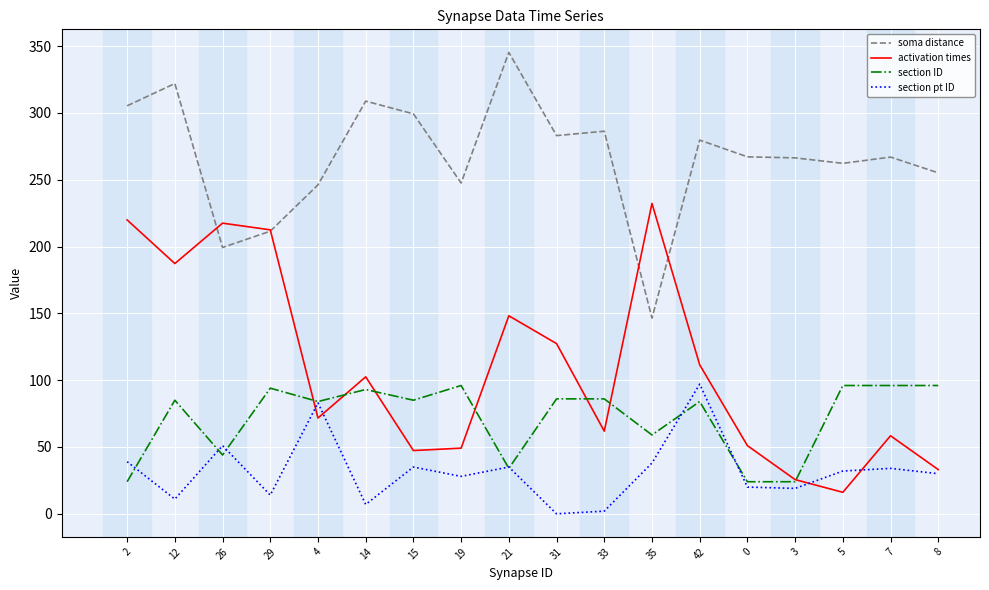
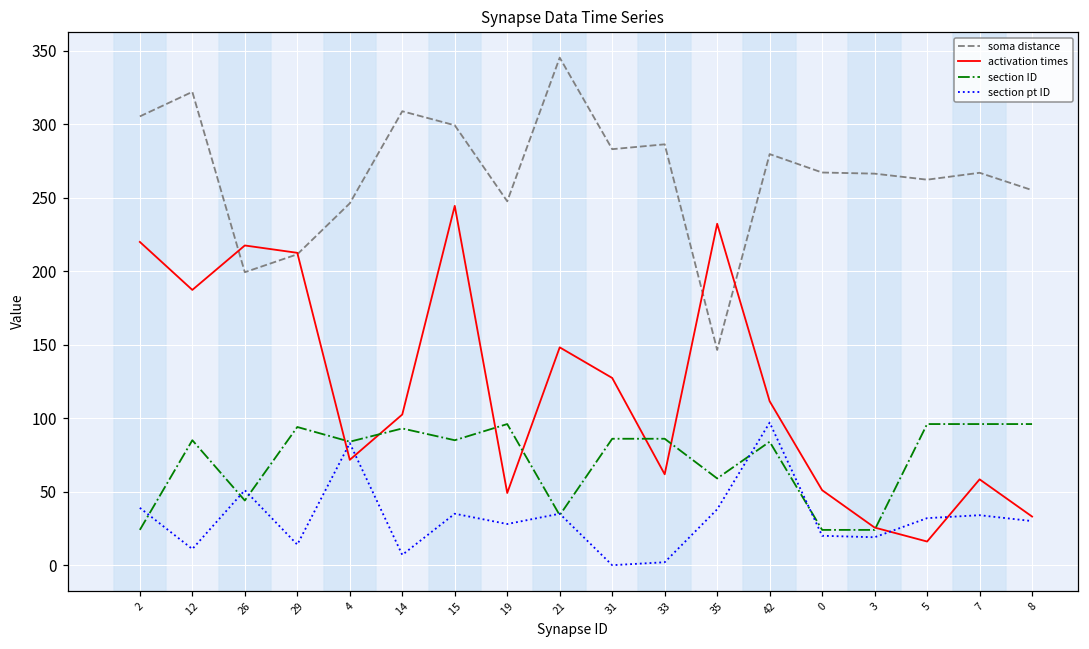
activation times, 15: 47 -> 244
